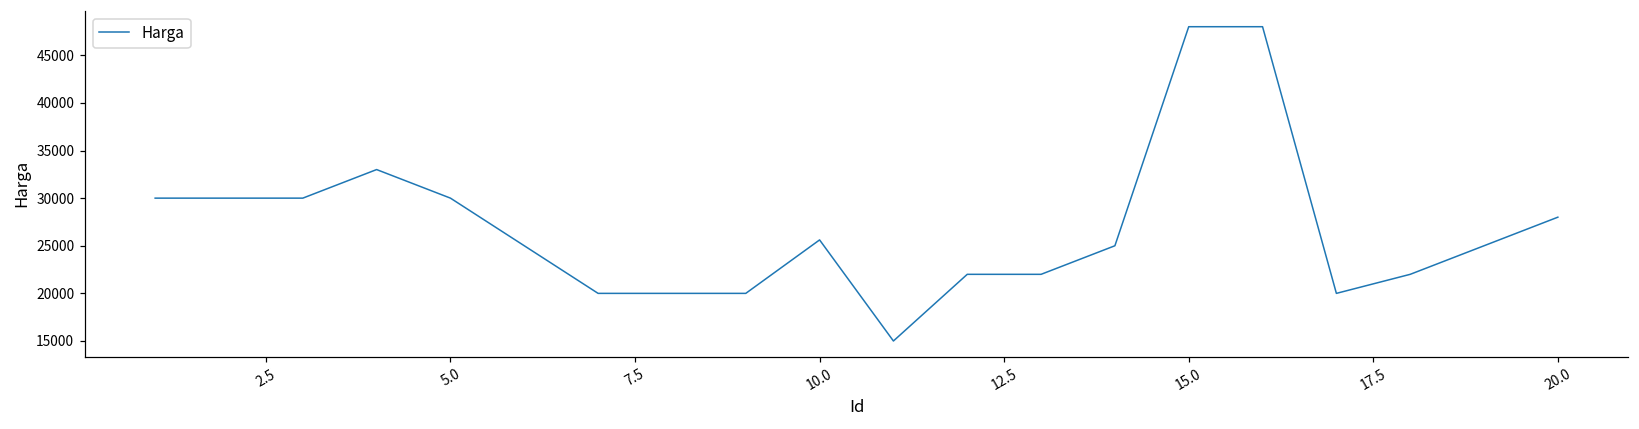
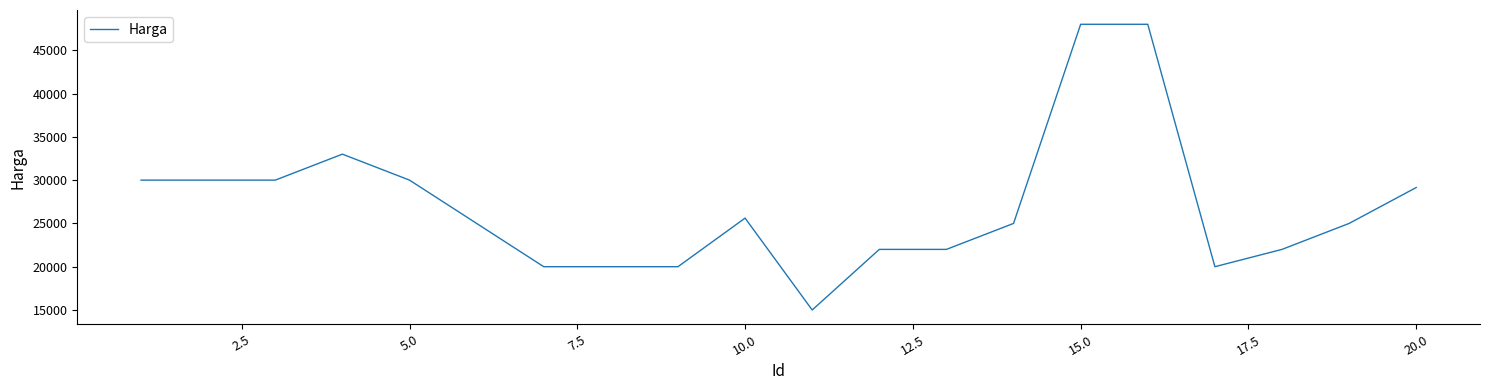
20.0: 28000 -> 29000
